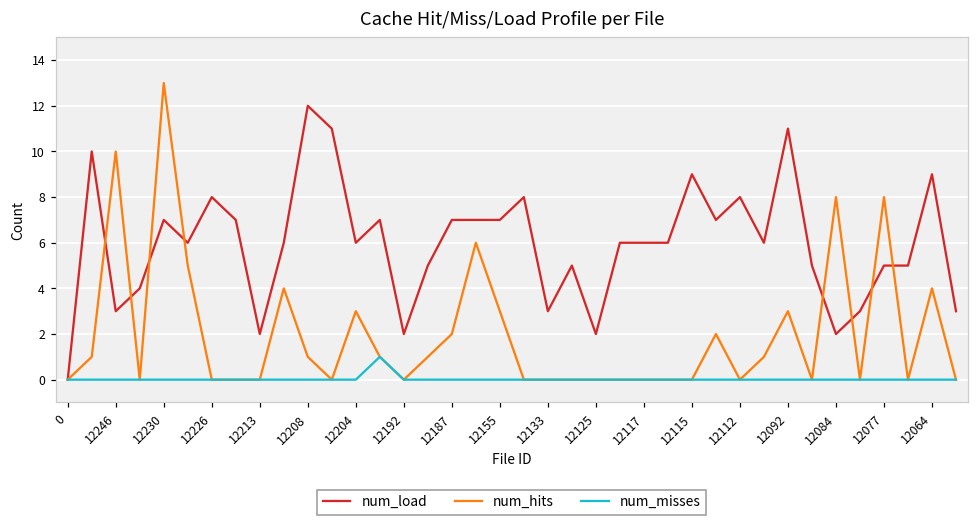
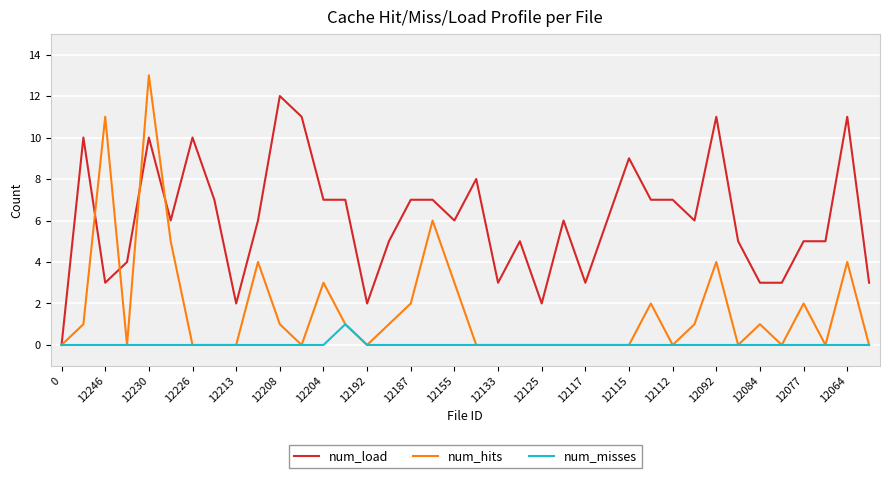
num_hits, 12246: 10 -> 11
num_load, 12230: 7 -> 10
num_load, 12226: 8 -> 10
num_load, 12204: 6 -> 7
num_load, 12155: 7 -> 6
num_load, 12117: 6 -> 3
num_load, 12112: 8 -> 7
num_hits, 12092: 3 -> 4
num_load, 12084: 2 -> 3
num_hits, 12084: 8 -> 1
num_hits, 12077: 8 -> 2
num_load, 12064: 9 -> 11
